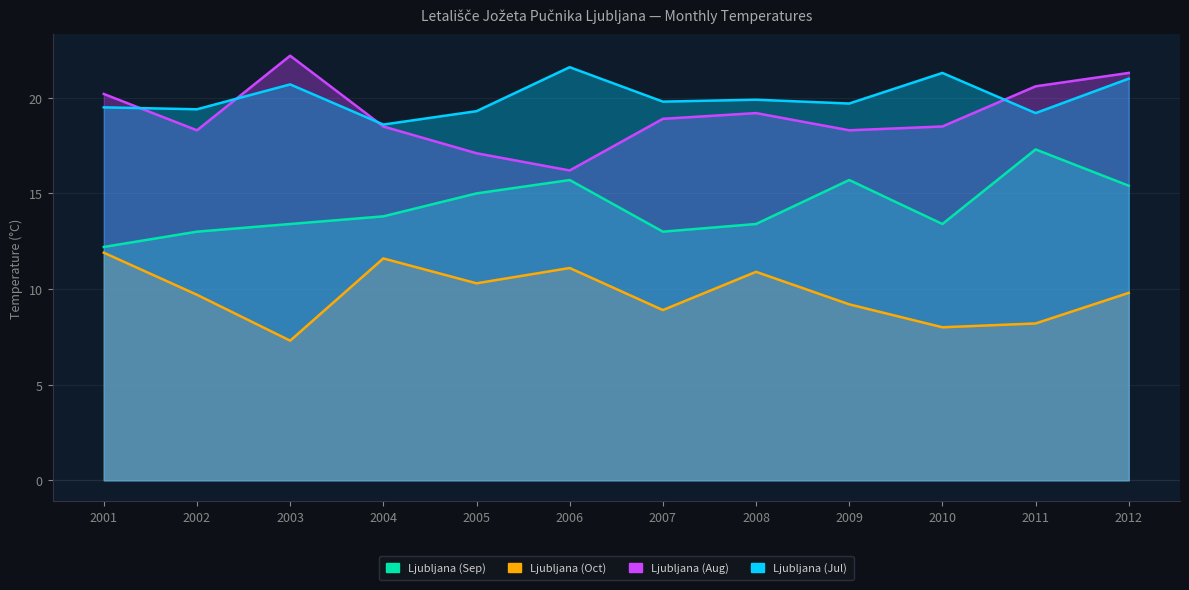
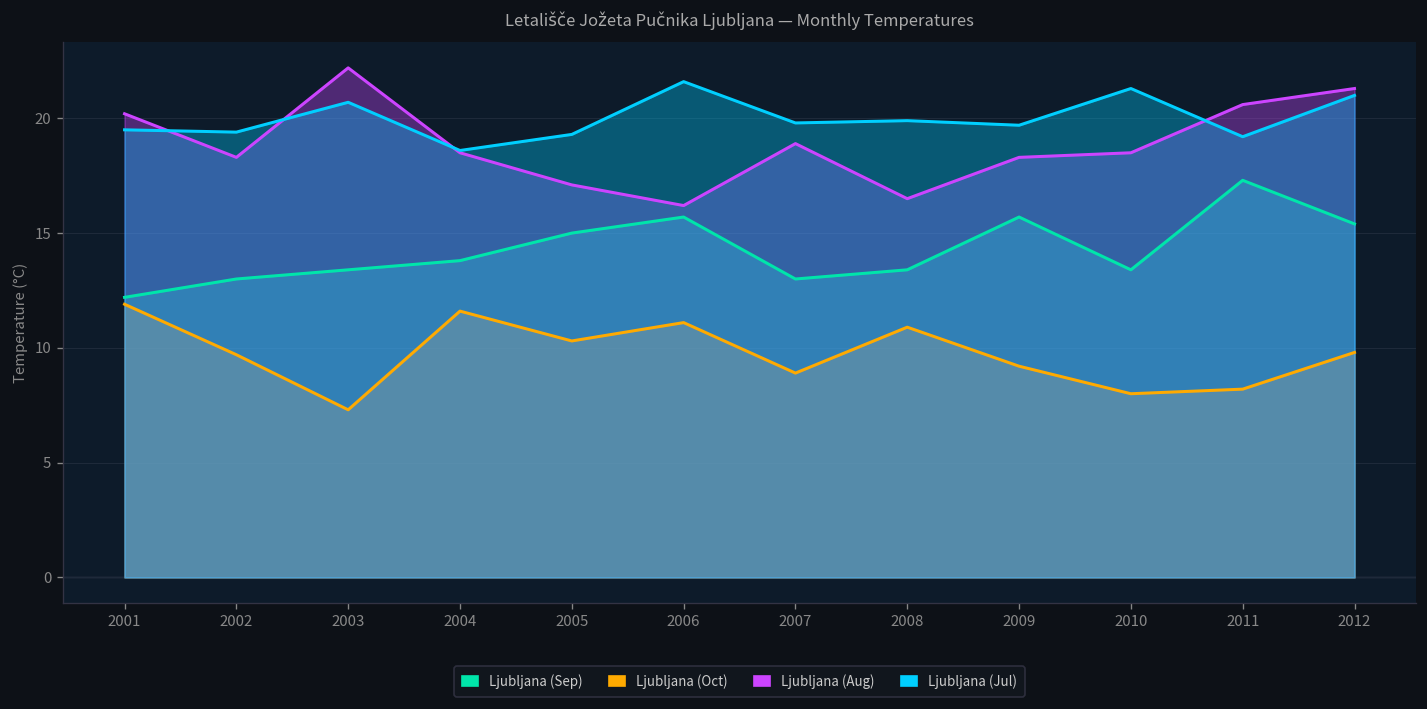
Ljubljana (Aug), 2008: 19.2 -> 16.5
